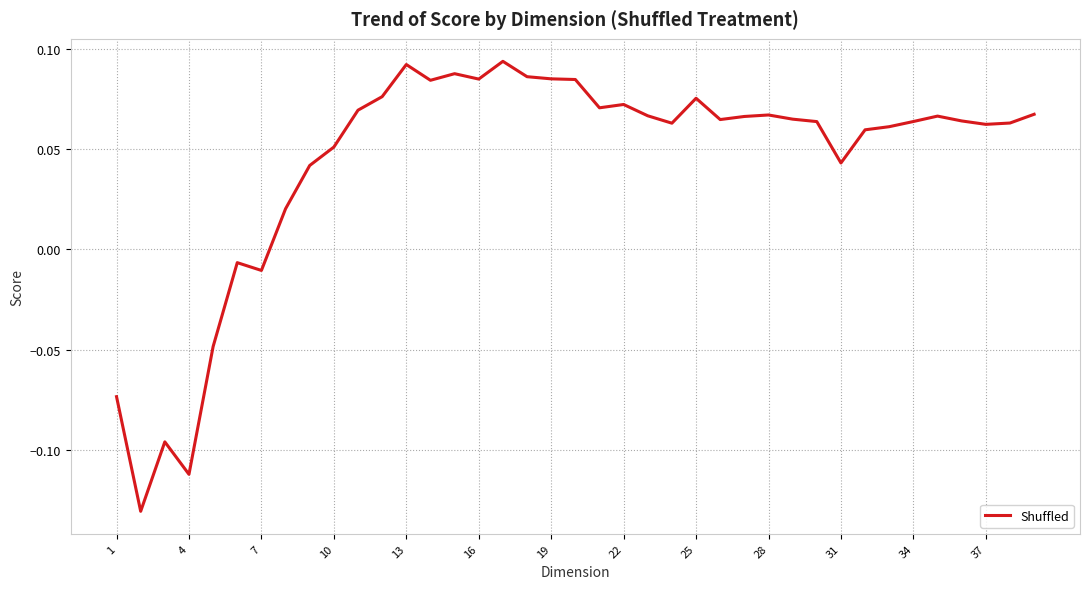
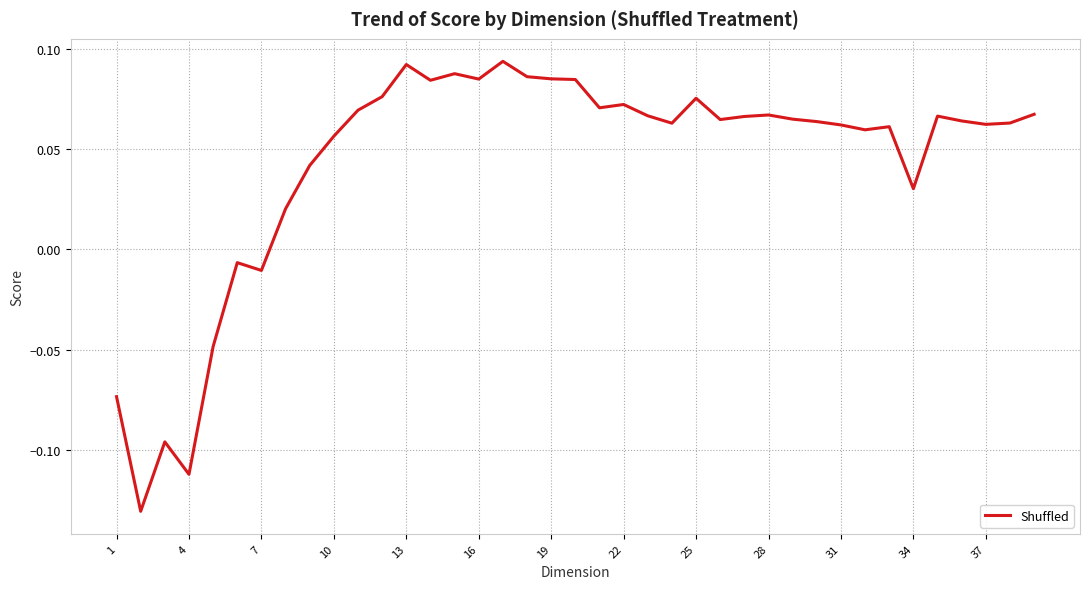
10: 0.051 -> 0.056
31: 0.043 -> 0.062
34: 0.064 -> 0.030
